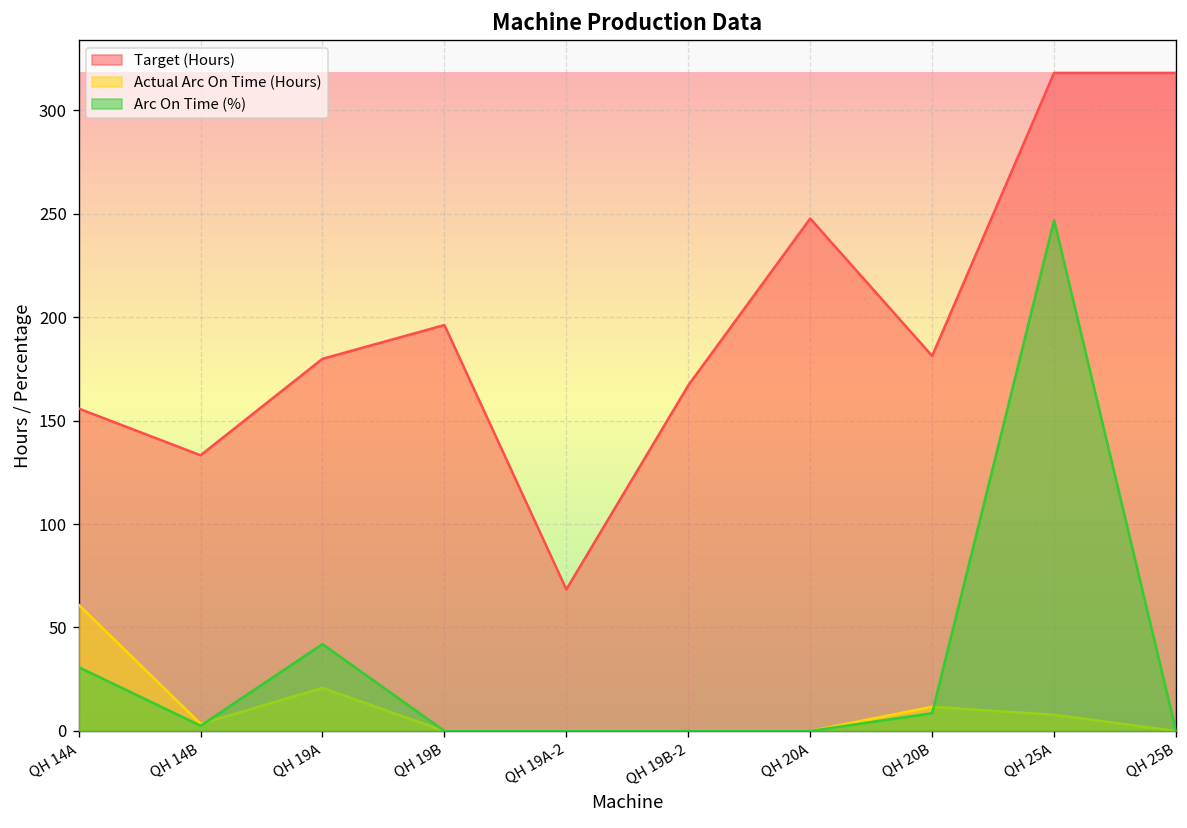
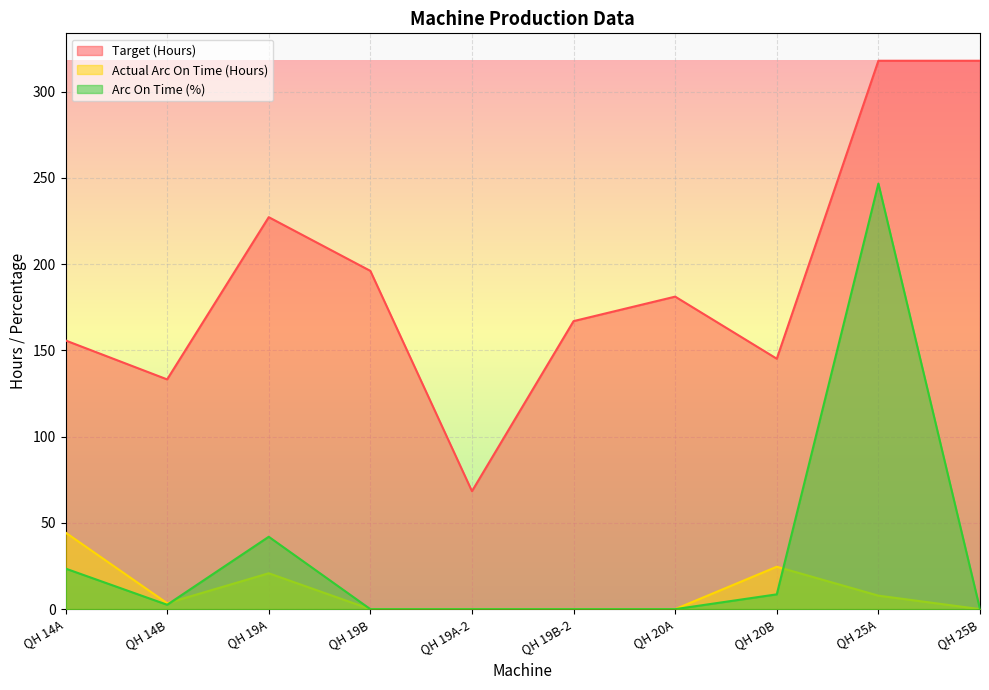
Actual Arc On Time (Hours), QH 14A: 61 -> 44
Arc On Time (%), QH 14A: 31 -> 24
Target (Hours), QH 19A: 180 -> 227
Target (Hours), QH 20A: 248 -> 181
Target (Hours), QH 20B: 181 -> 145
Actual Arc On Time (Hours), QH 20B: 12 -> 25
